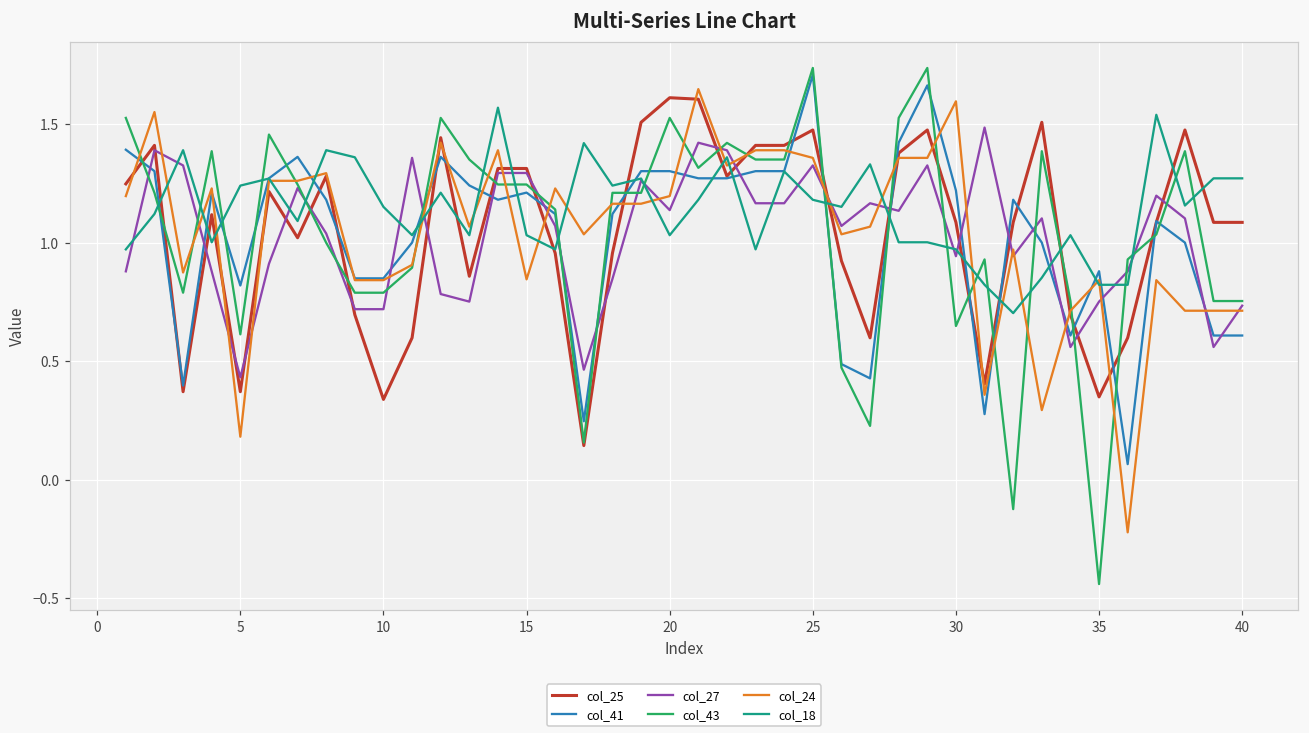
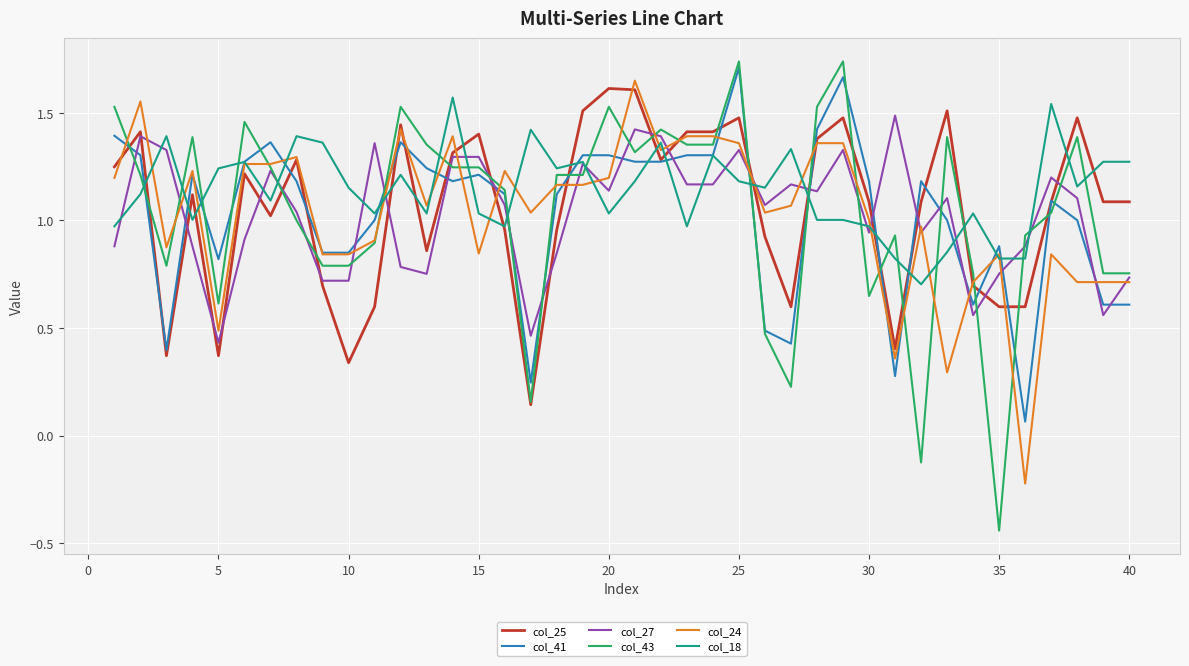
col_24, 5: 0.18 -> 0.49
col_25, 15: 1.31 -> 1.40
col_41, 30: 1.22 -> 1.18
col_24, 30: 1.60 -> 1.00
col_25, 35: 0.35 -> 0.60
